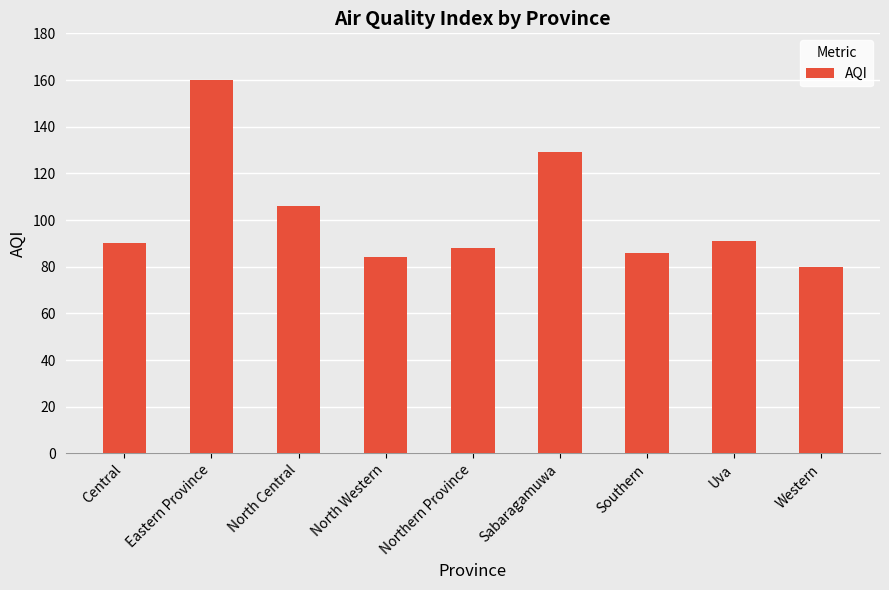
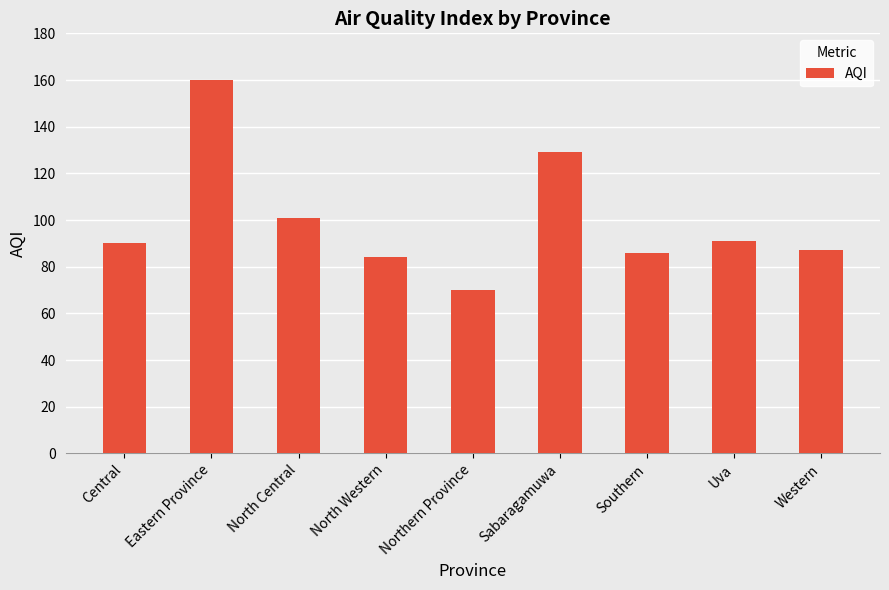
North Central: 106 -> 101
Northern Province: 88 -> 70
Western: 80 -> 87
